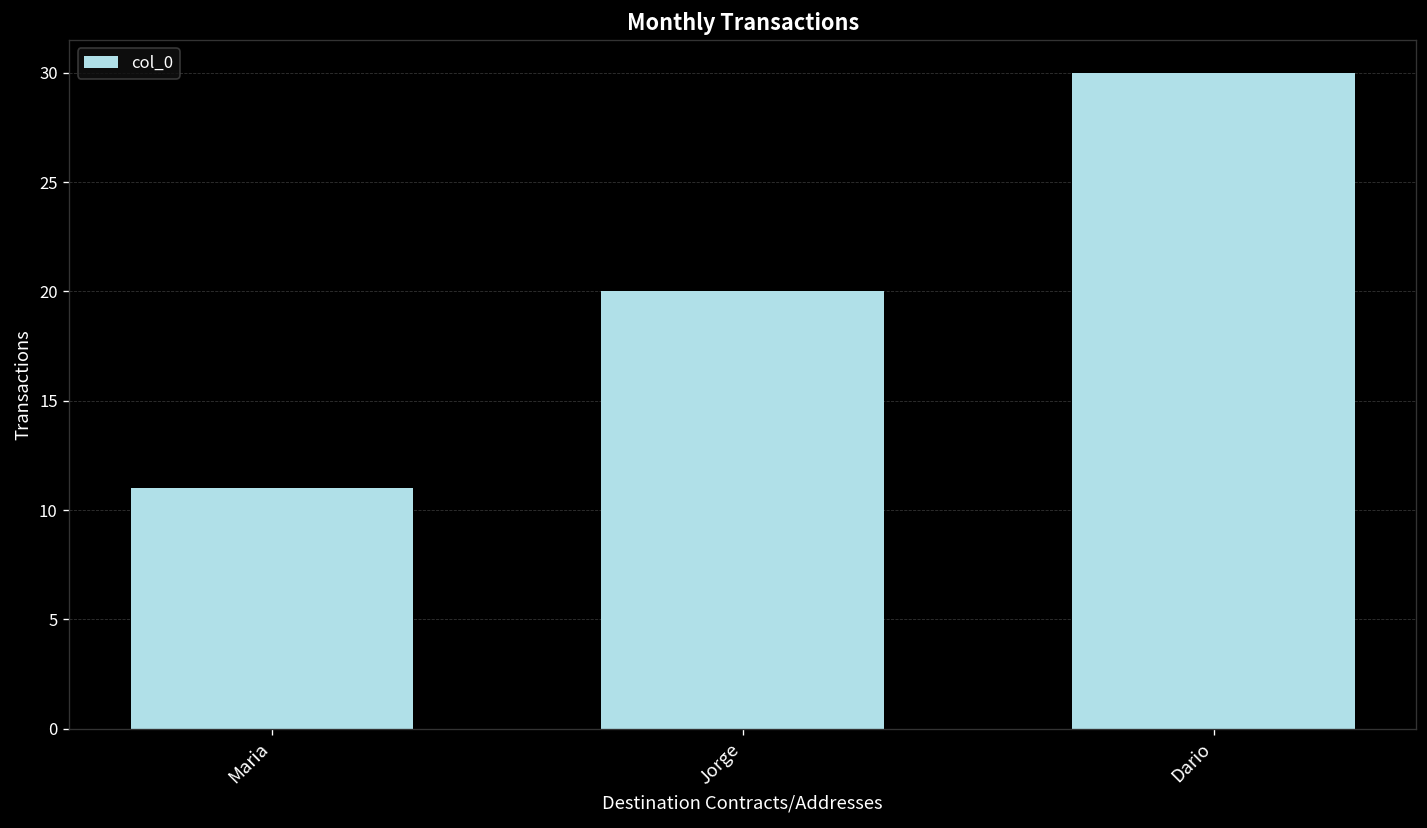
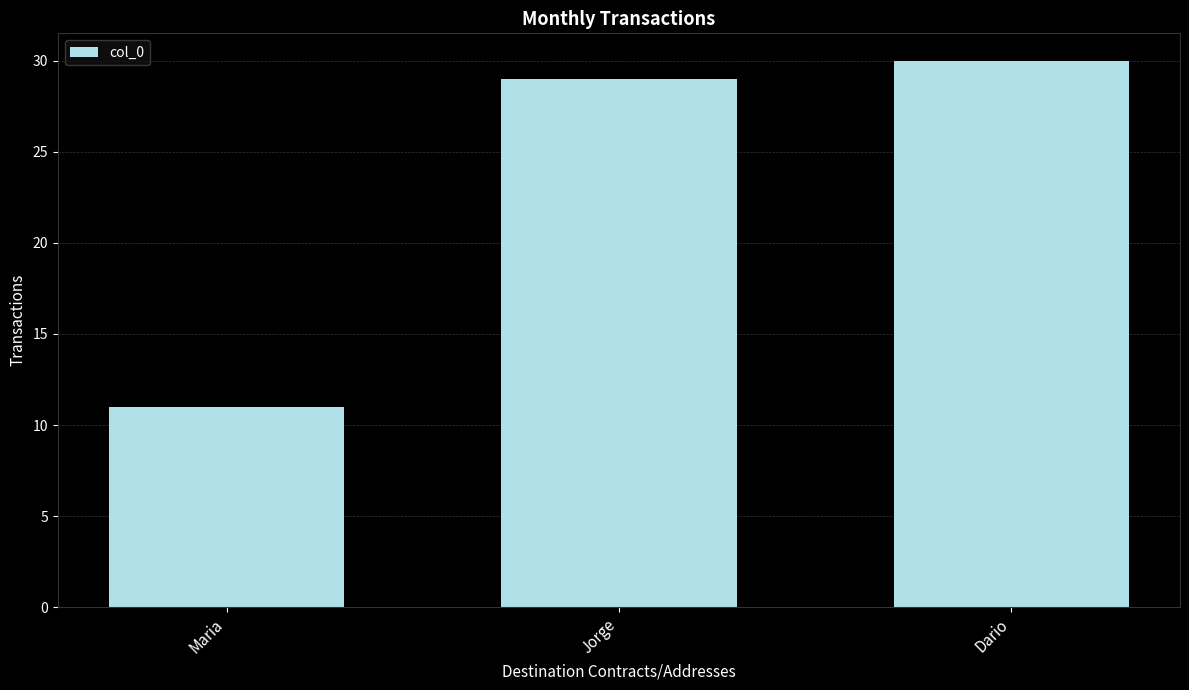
Jorge: 20 -> 29
